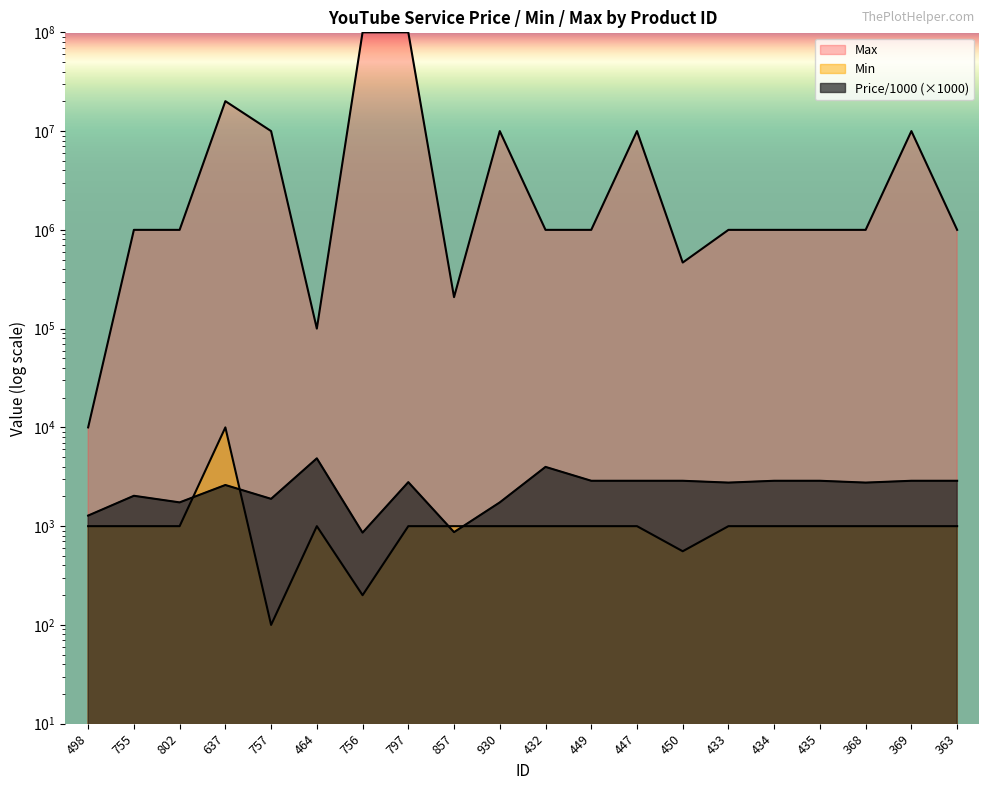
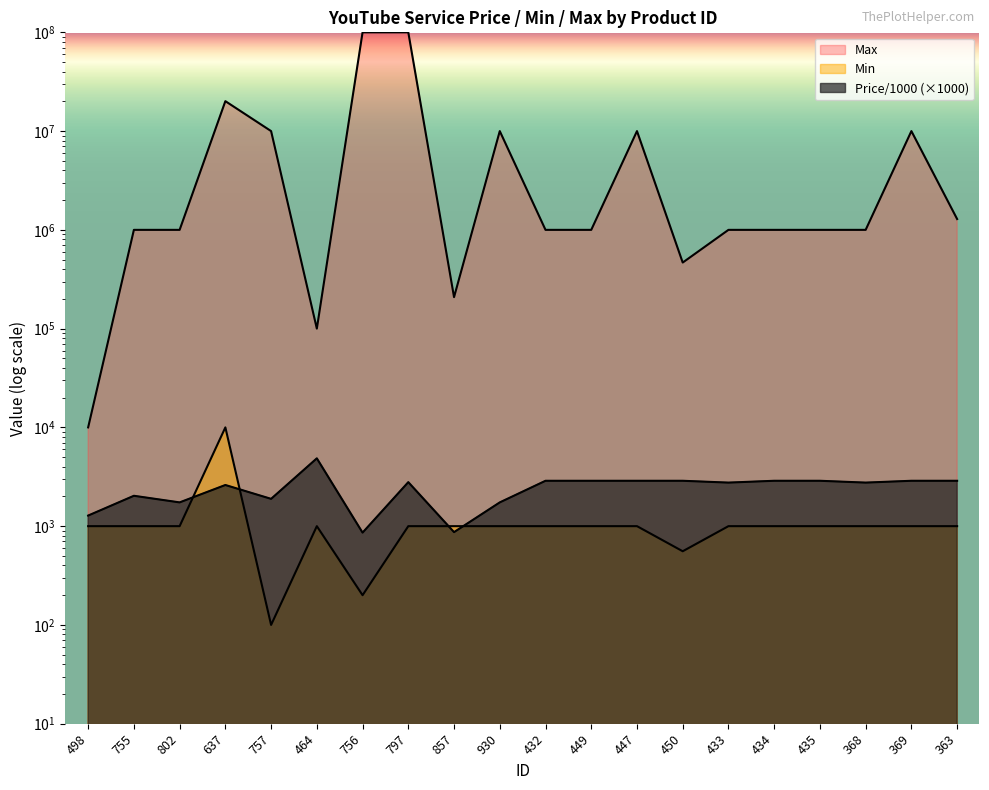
Price/1000 (×1000), 432: 4000 -> 2900
Max, 363: 1000000 -> 1300000
